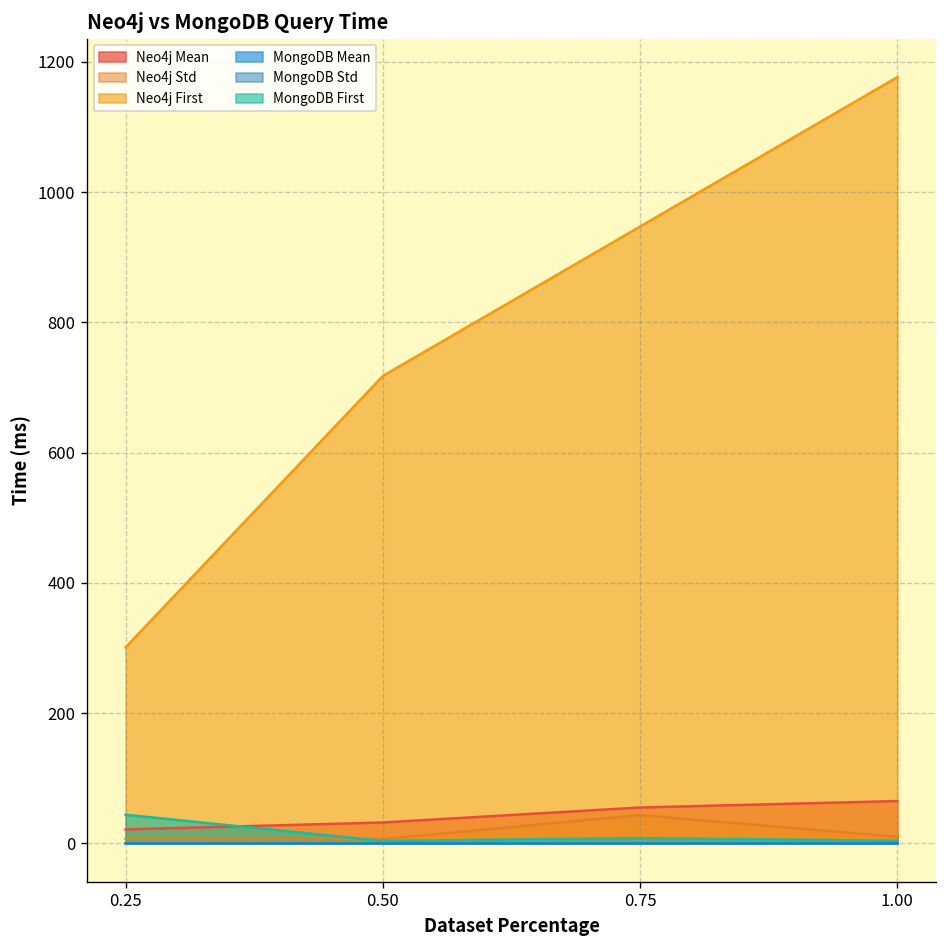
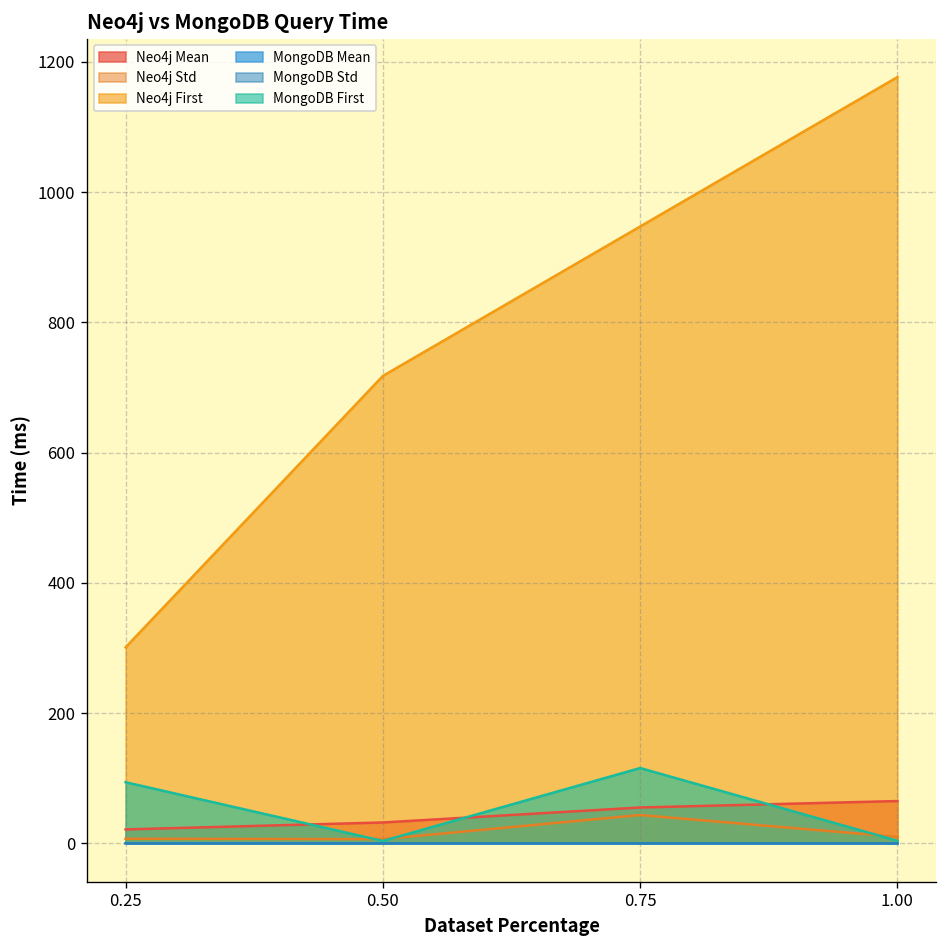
MongoDB First, 0.25: 40 -> 90
MongoDB First, 0.75: 10 -> 120
